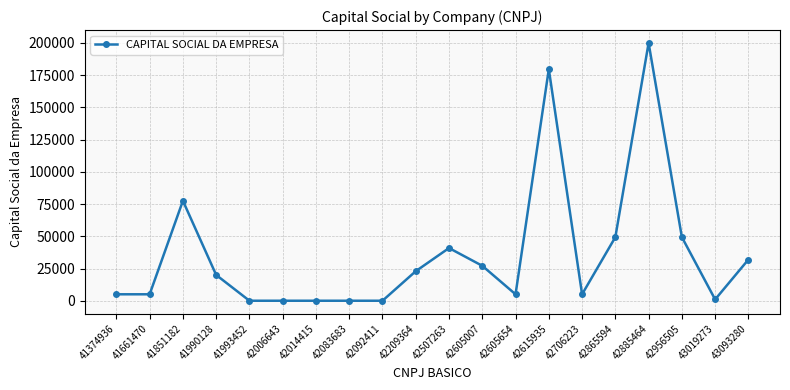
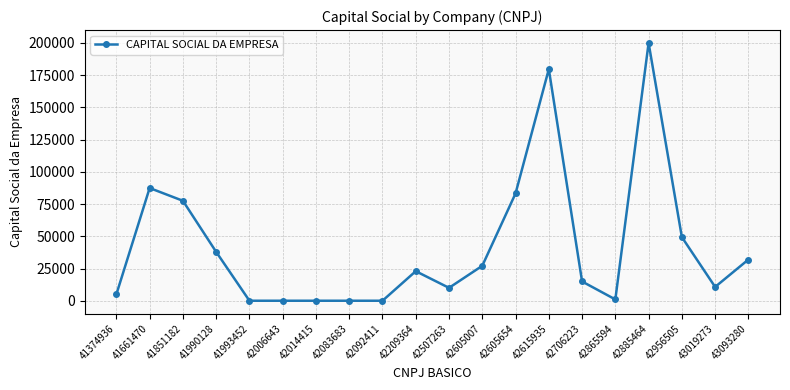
41661470: 5000 -> 87000
41990128: 20000 -> 38000
42507263: 41000 -> 10000
42605654: 5000 -> 83000
42706223: 5000 -> 15000
42865594: 49000 -> 1000
43019273: 1000 -> 11000
